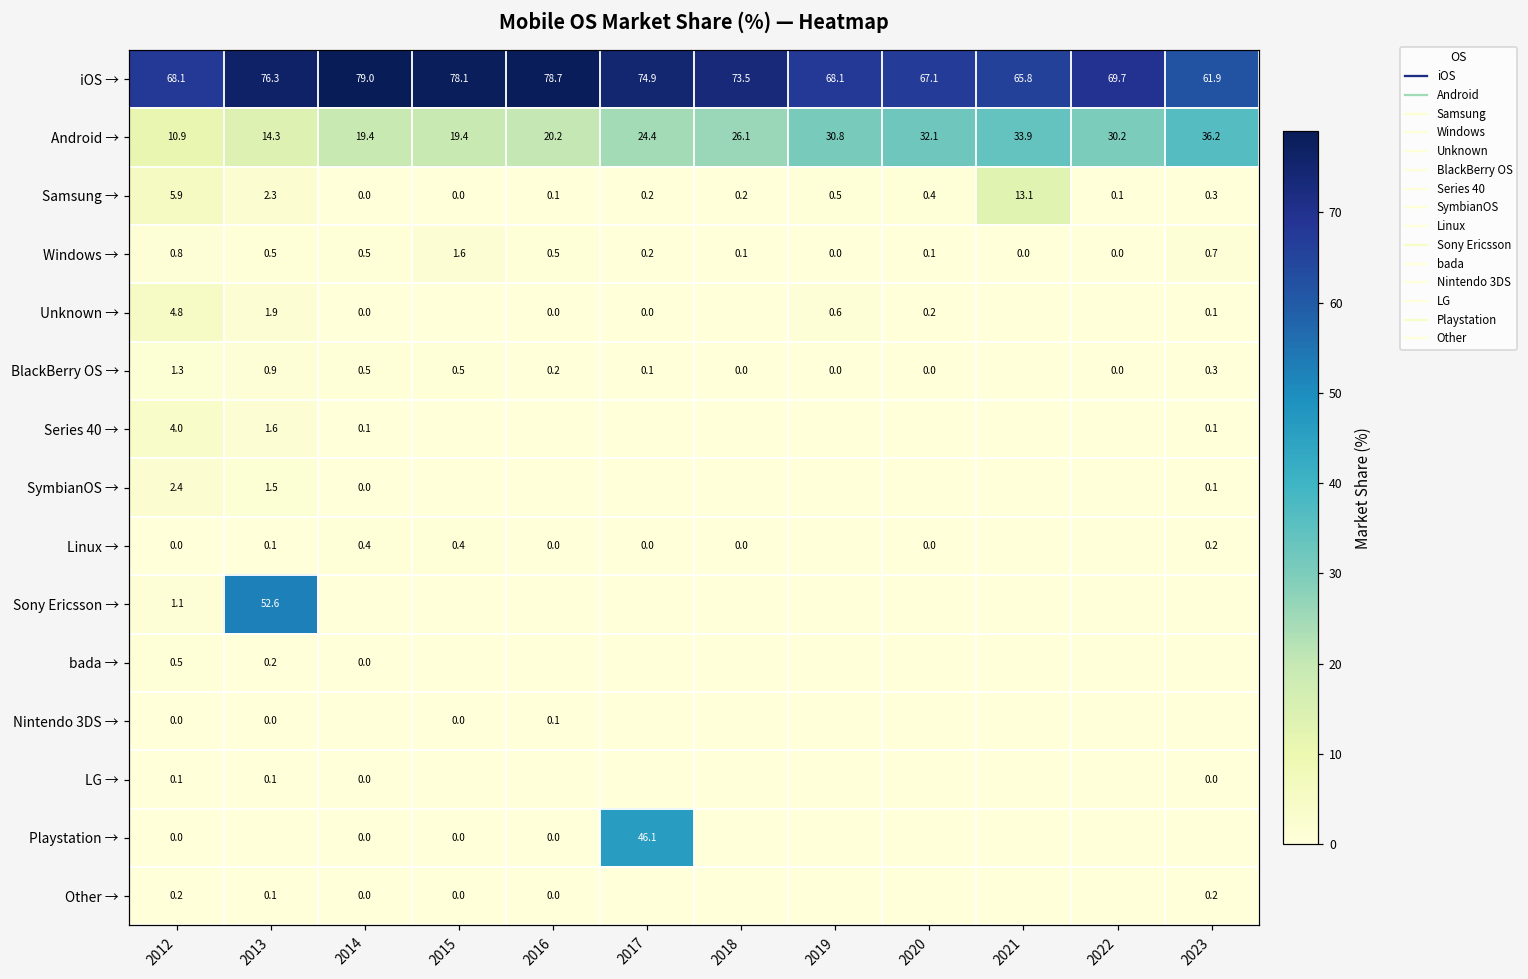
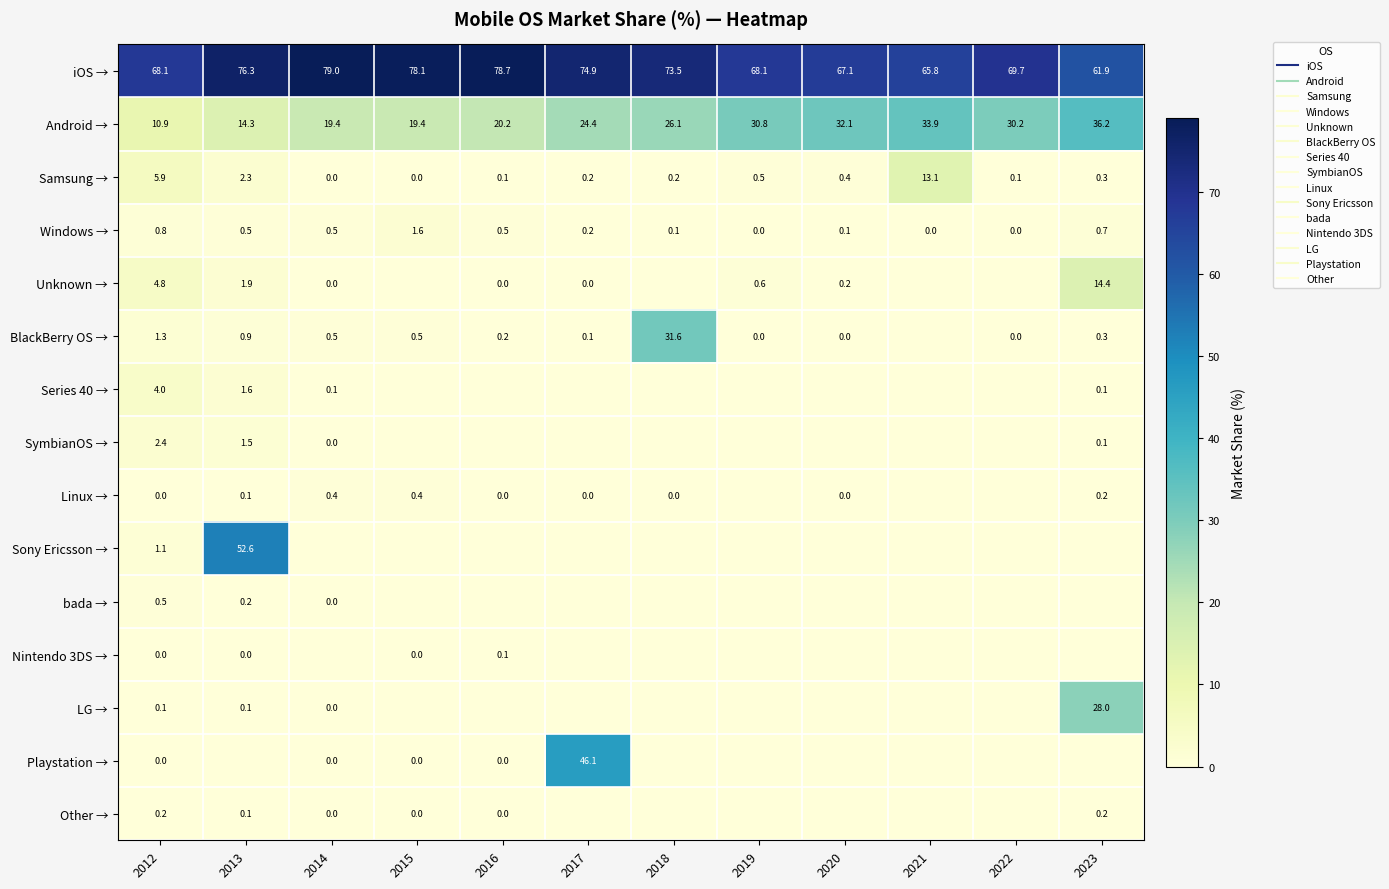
Unknown →, 2023: 0.1 -> 14.4
BlackBerry OS →, 2018: 0.0 -> 31.6
LG →, 2023: 0.0 -> 28.0
